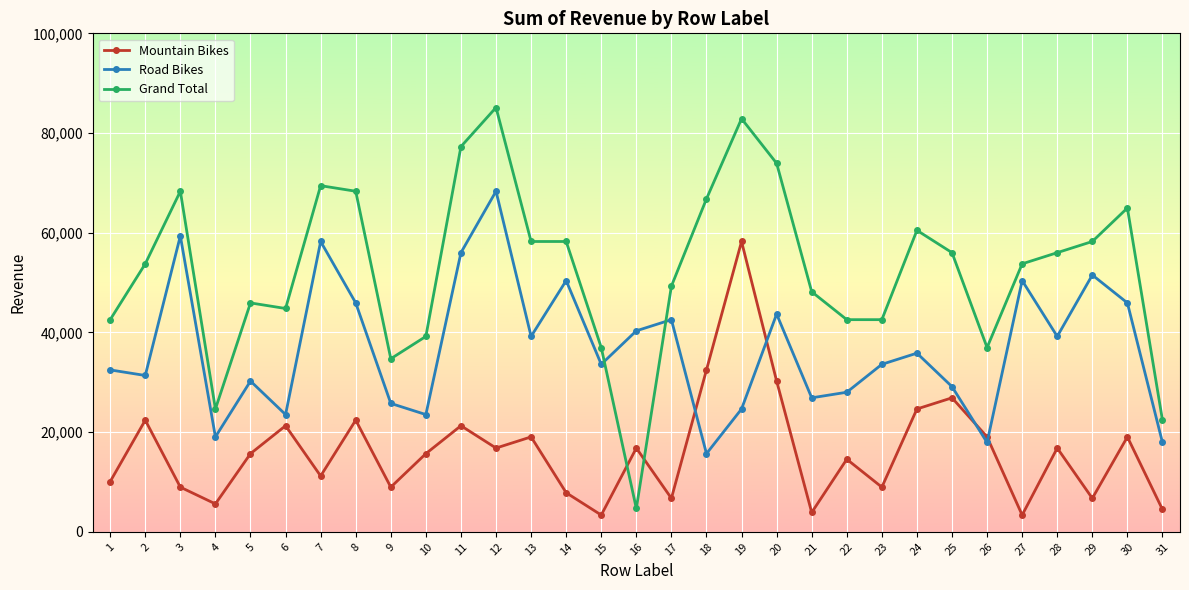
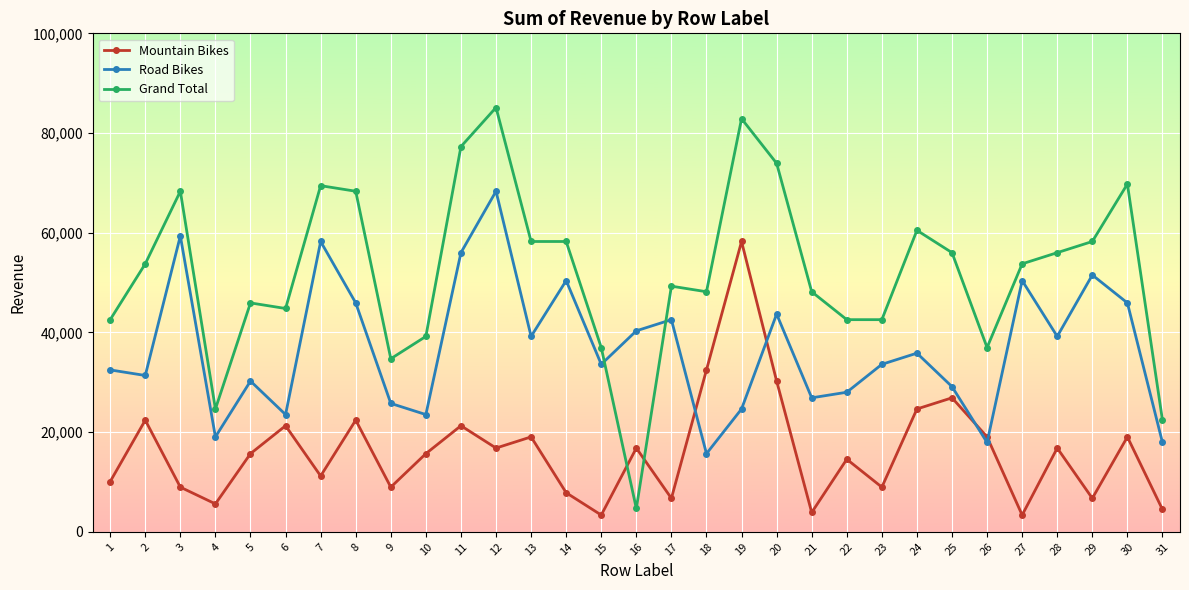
Grand Total, 18: 67,000 -> 48,000
Grand Total, 30: 65,000 -> 70,000
